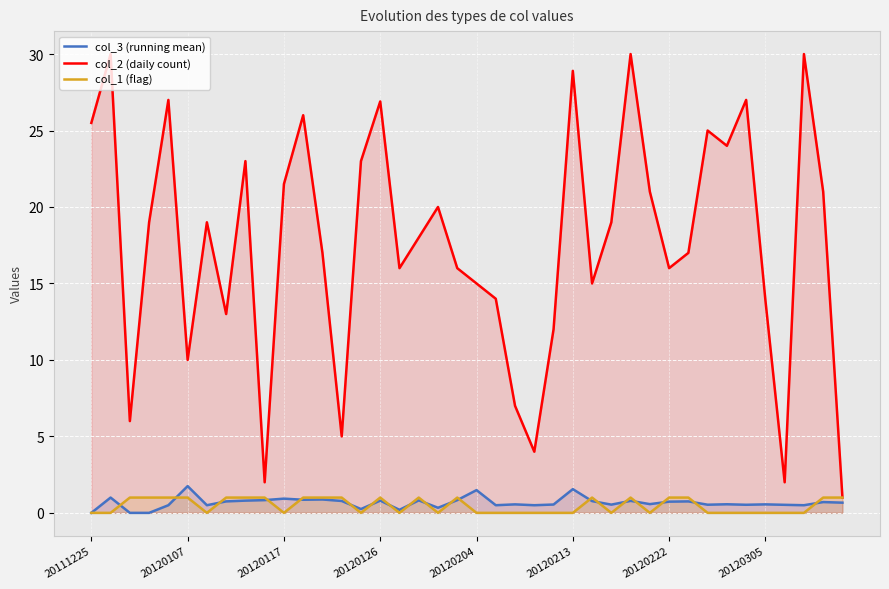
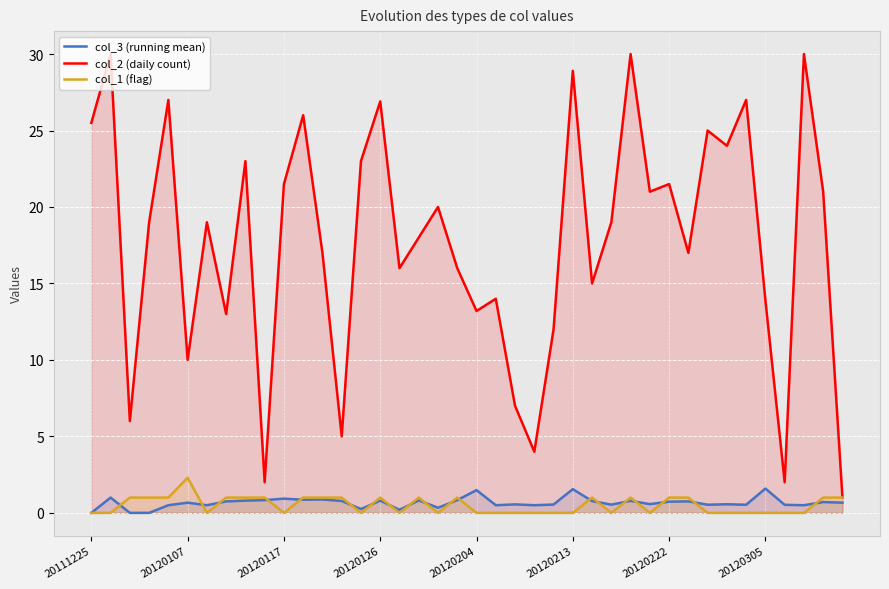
col_3 (running mean), 20120107: 1.7 -> 0.7
col_1 (flag), 20120107: 1.0 -> 2.3
col_2 (daily count), 20120204: 15.0 -> 13.2
col_2 (daily count), 20120222: 16.0 -> 21.5
col_3 (running mean), 20120305: 0.6 -> 1.6
